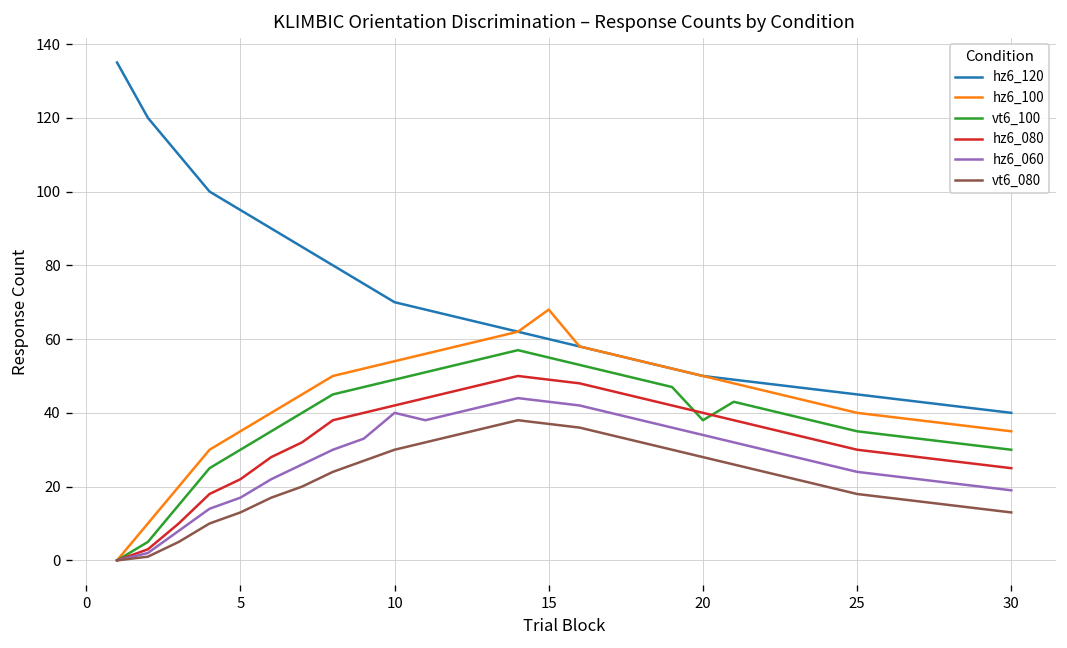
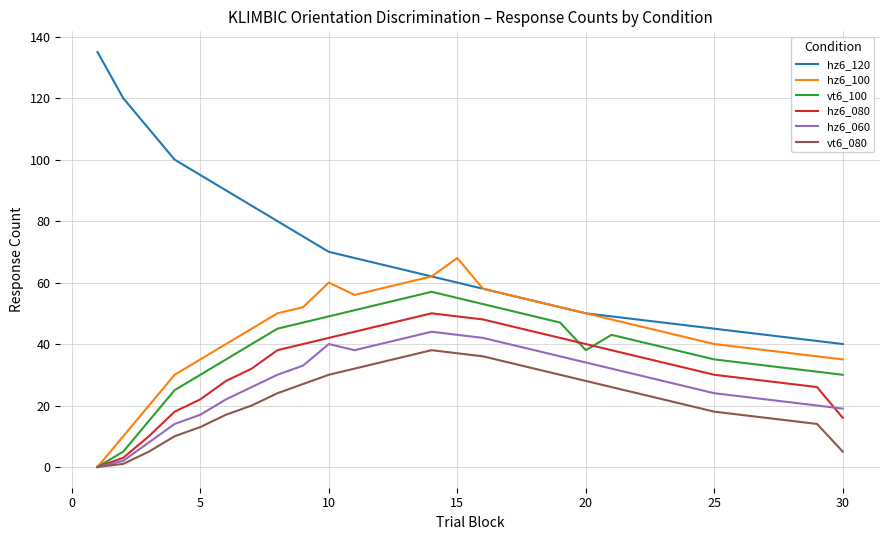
hz6_100, 10: 54 -> 60
hz6_080, 30: 25 -> 16
vt6_080, 30: 13 -> 5
